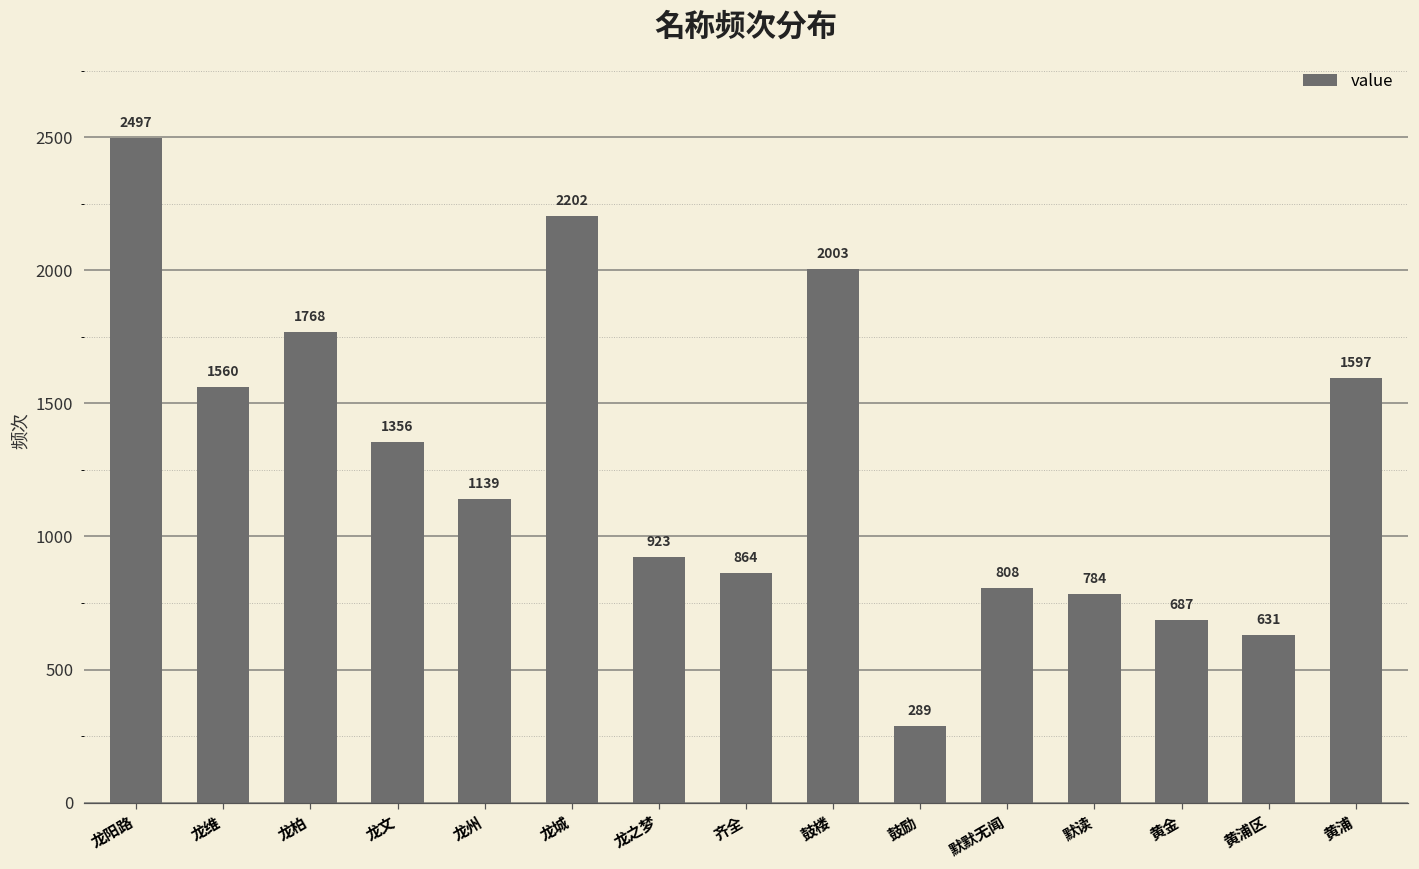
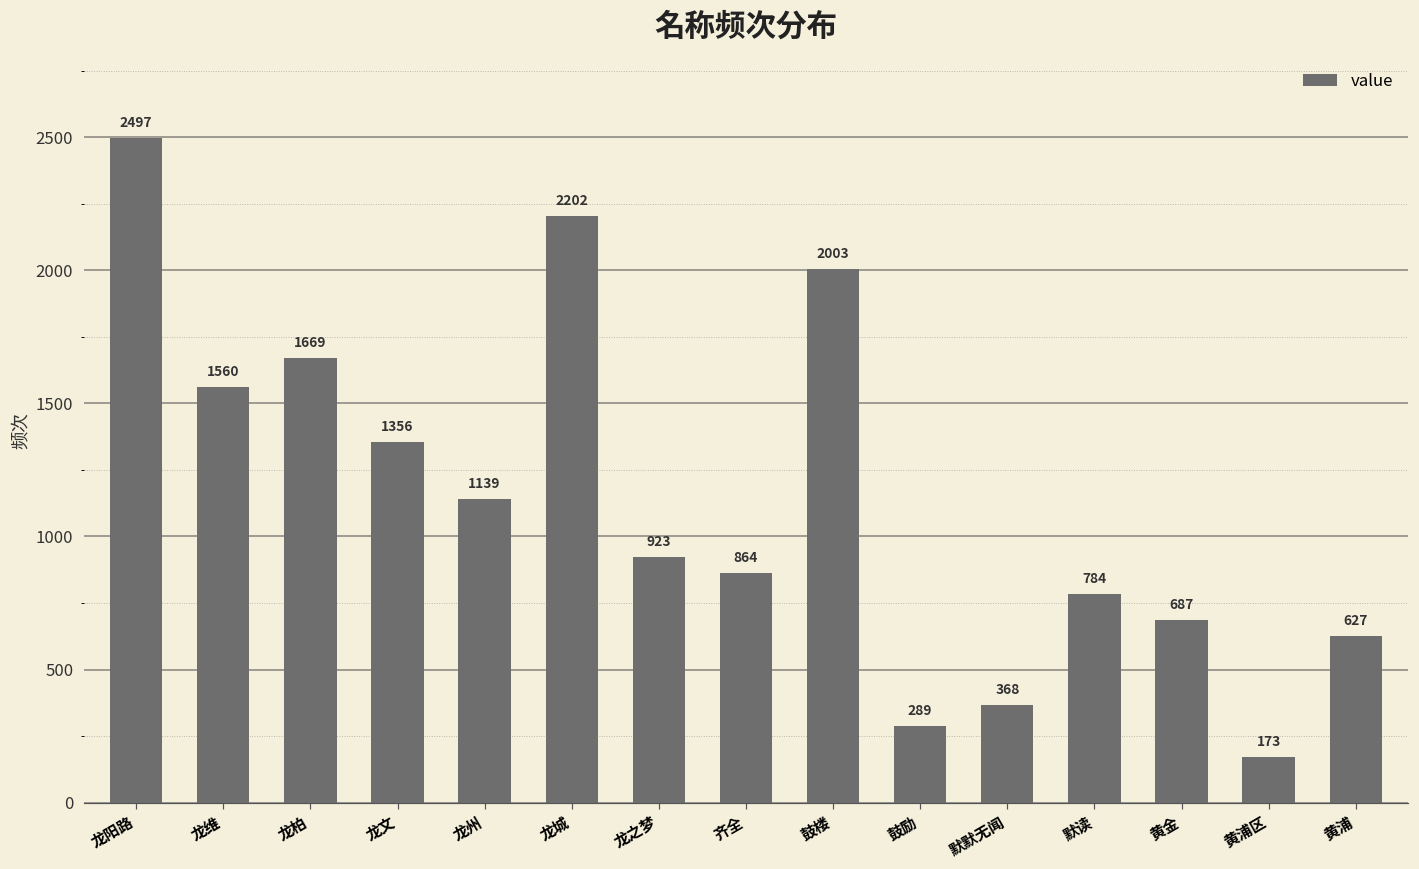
龙柏: 1768 -> 1669
默默无闻: 808 -> 368
黄浦区: 631 -> 173
黄浦: 1597 -> 627
